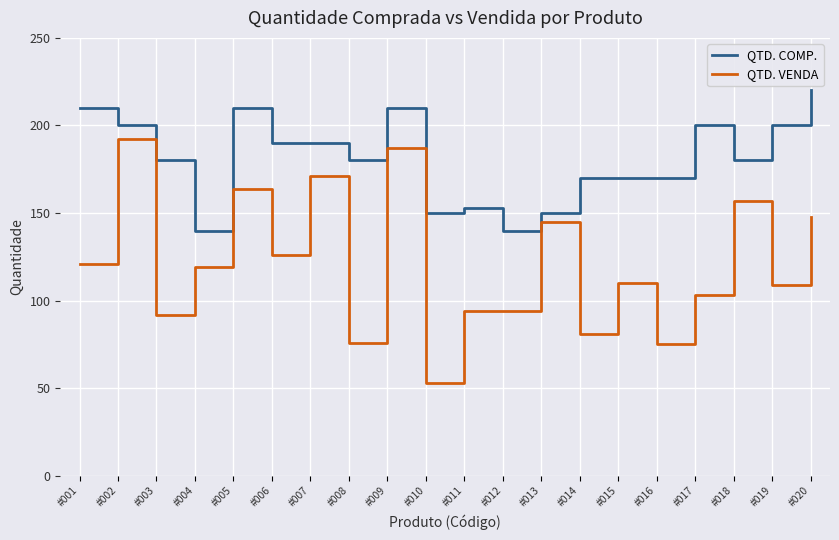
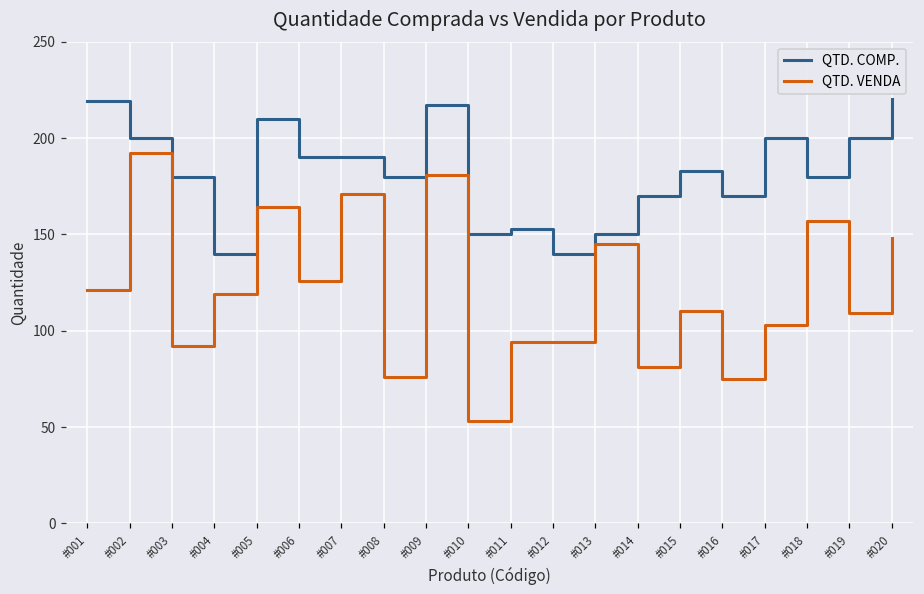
QTD. COMP., #001: 210 -> 219
QTD. COMP., #009: 210 -> 217
QTD. VENDA, #009: 187 -> 181
QTD. COMP., #015: 170 -> 183
